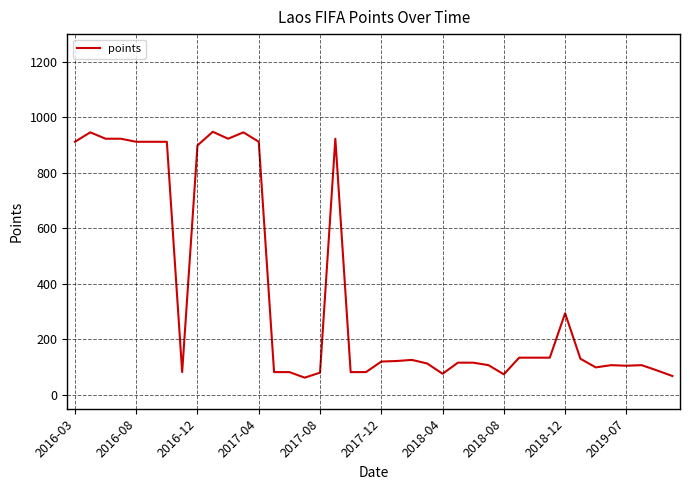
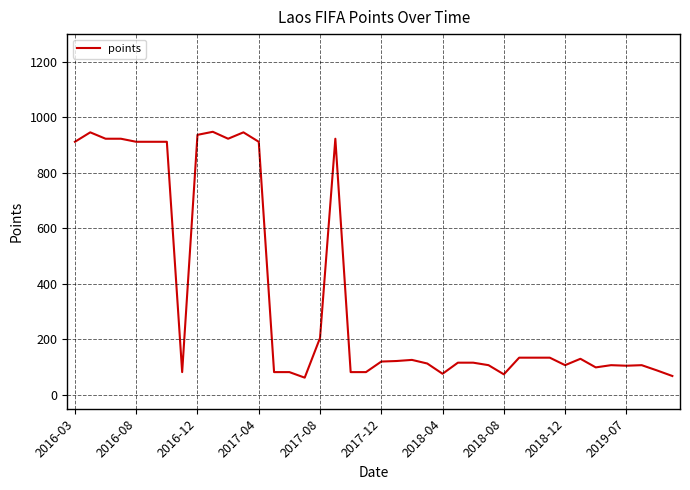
2016-12: 900 -> 940
2017-08: 80 -> 210
2018-12: 290 -> 110
